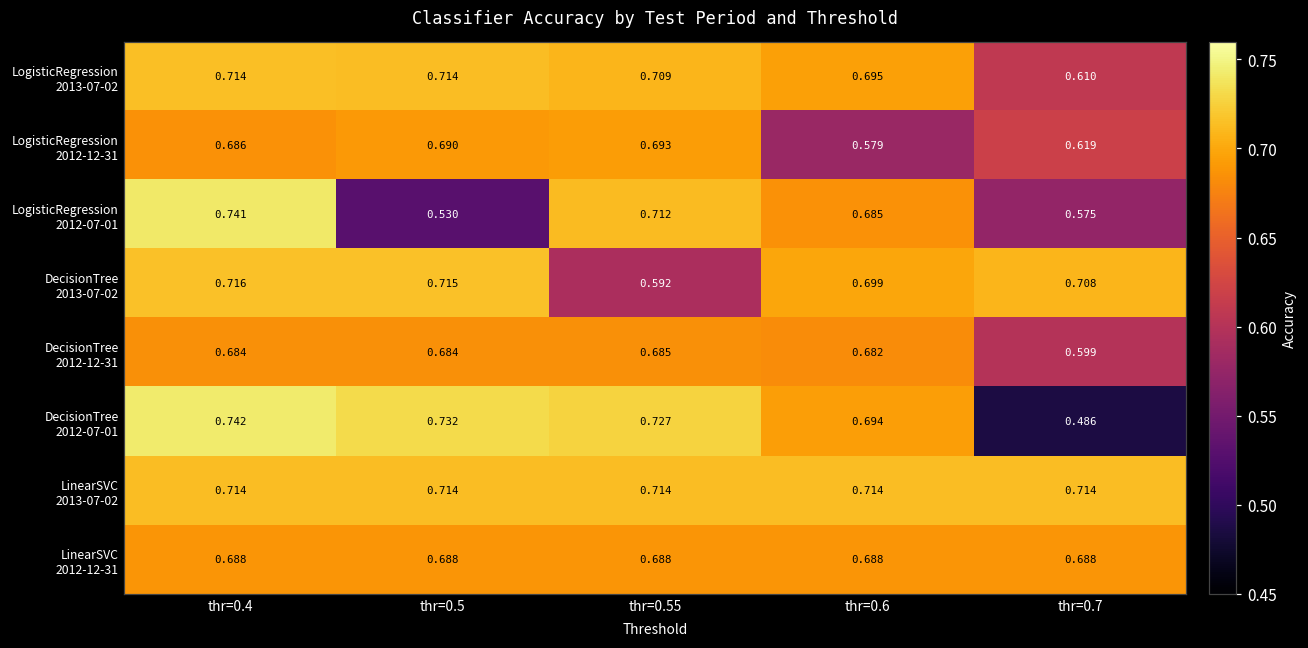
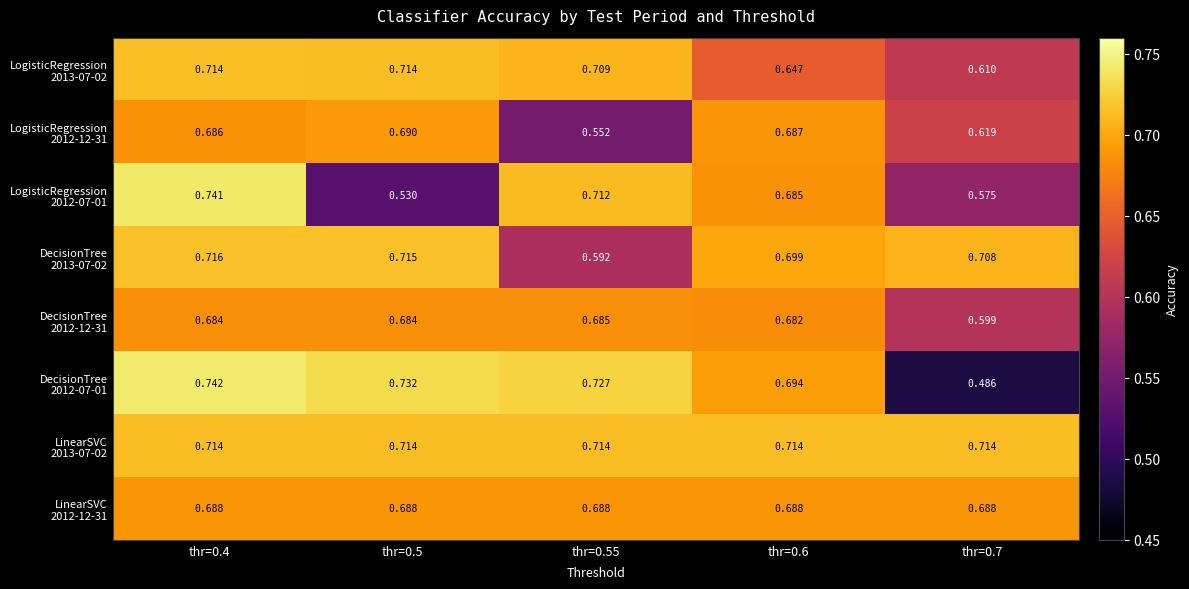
LogisticRegression 2013-07-02, thr=0.6: 0.695 -> 0.647
LogisticRegression 2012-12-31, thr=0.55: 0.693 -> 0.552
LogisticRegression 2012-12-31, thr=0.6: 0.579 -> 0.687
